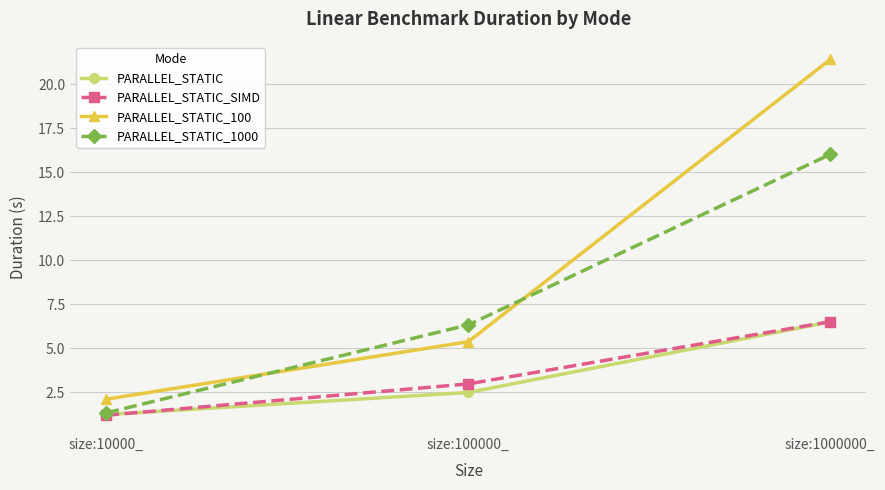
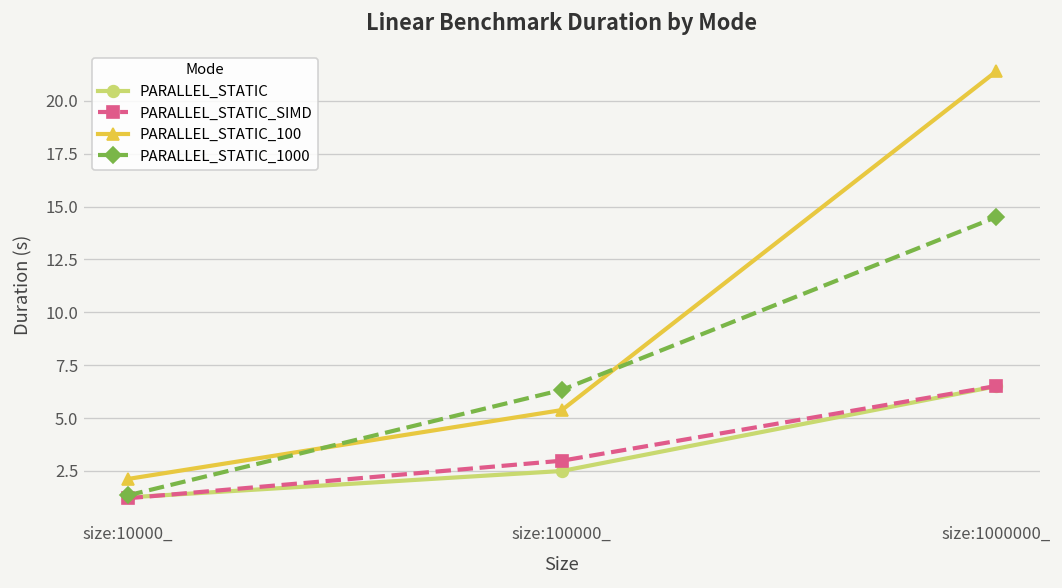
PARALLEL_STATIC_1000, size:1000000_: 16.0 -> 14.5
